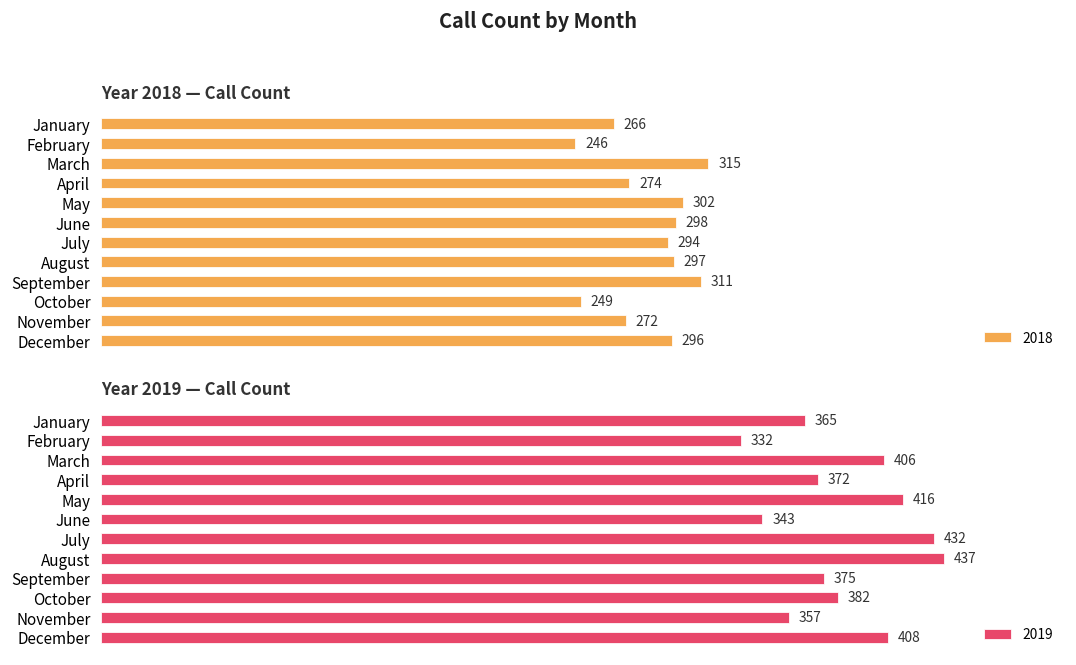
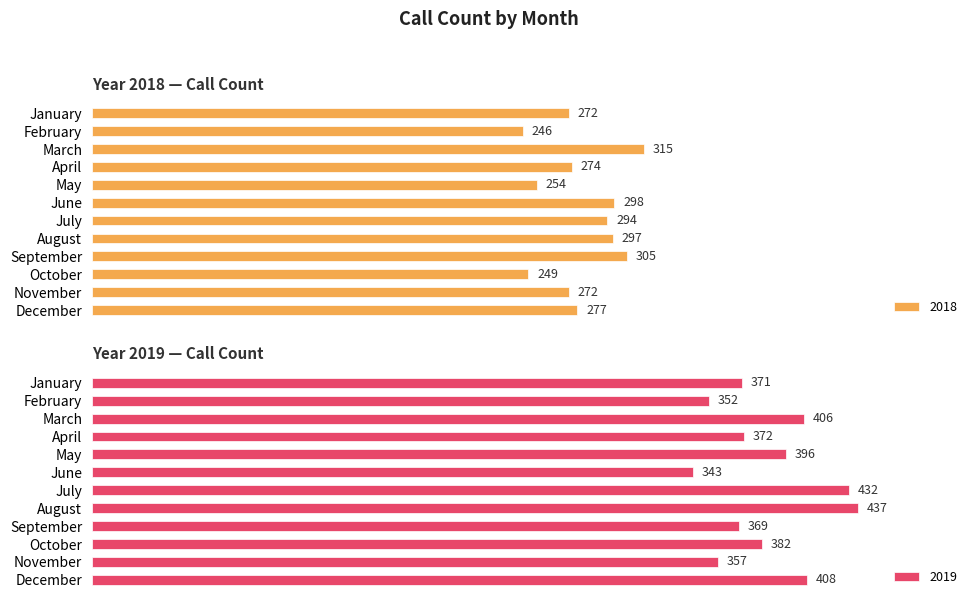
Year 2018 — Call Count, January: 266 -> 272
Year 2018 — Call Count, May: 302 -> 254
Year 2018 — Call Count, September: 311 -> 305
Year 2018 — Call Count, December: 296 -> 277
Year 2019 — Call Count, January: 365 -> 371
Year 2019 — Call Count, February: 332 -> 352
Year 2019 — Call Count, May: 416 -> 396
Year 2019 — Call Count, September: 375 -> 369
